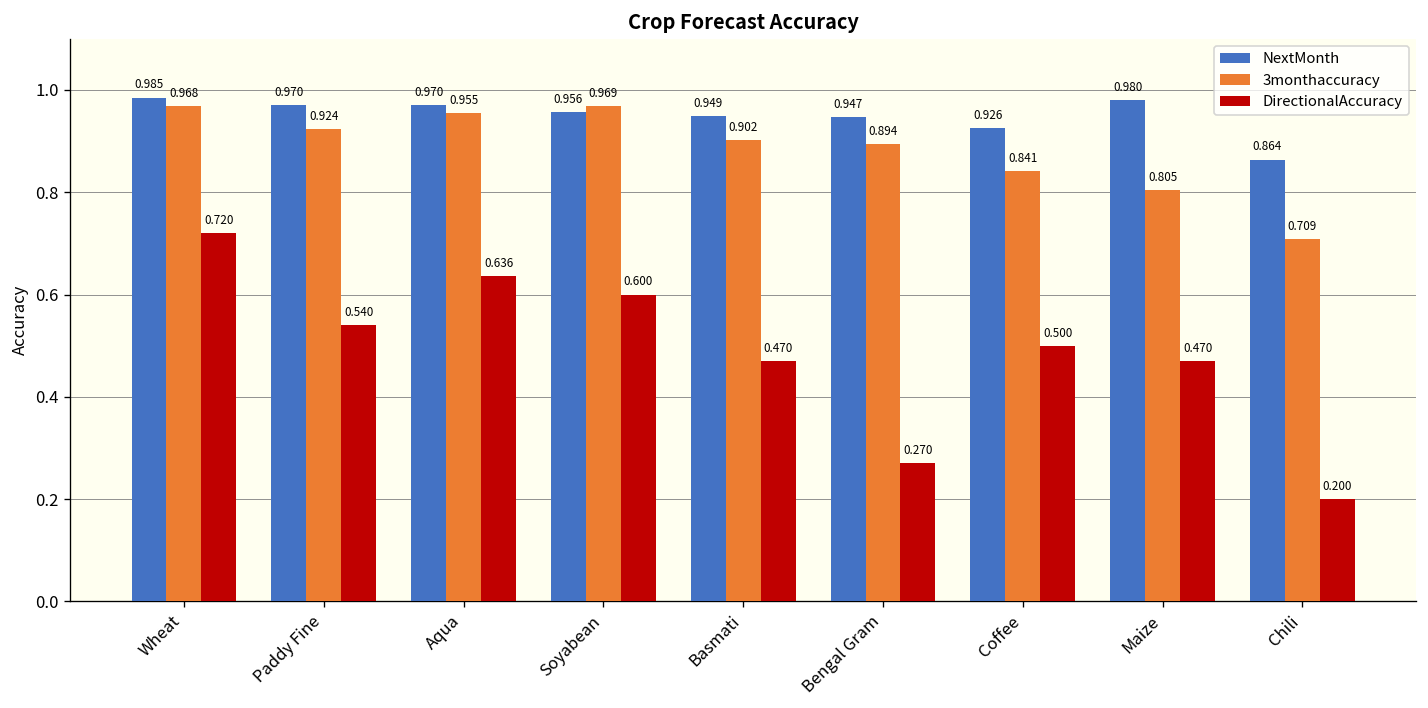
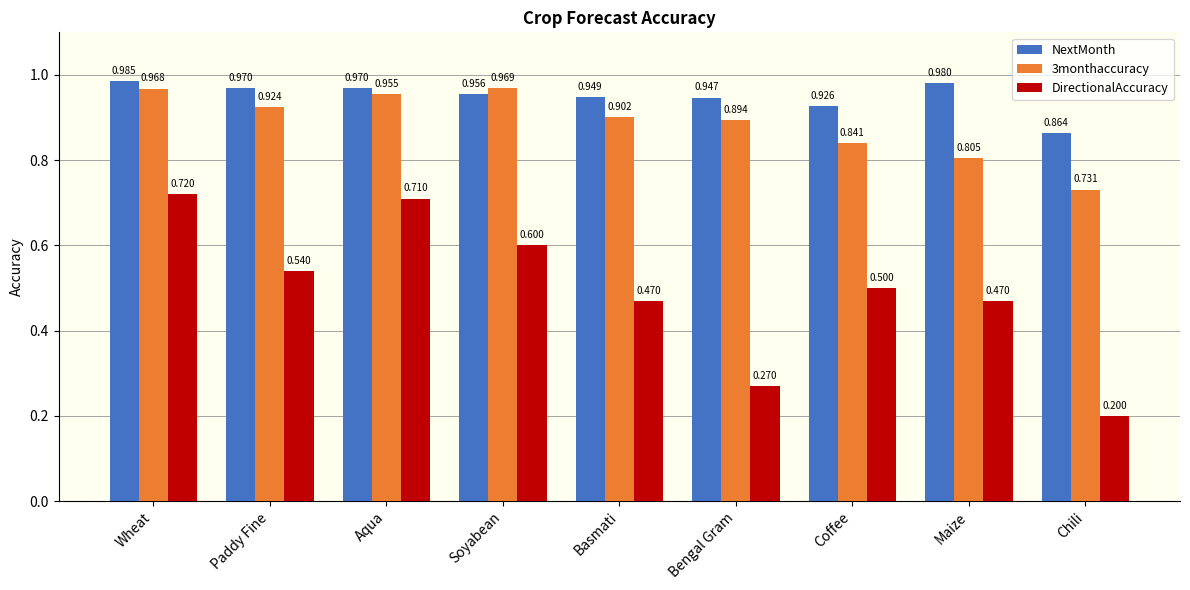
DirectionalAccuracy, Aqua: 0.636 -> 0.710
3monthaccuracy, Chili: 0.709 -> 0.731
